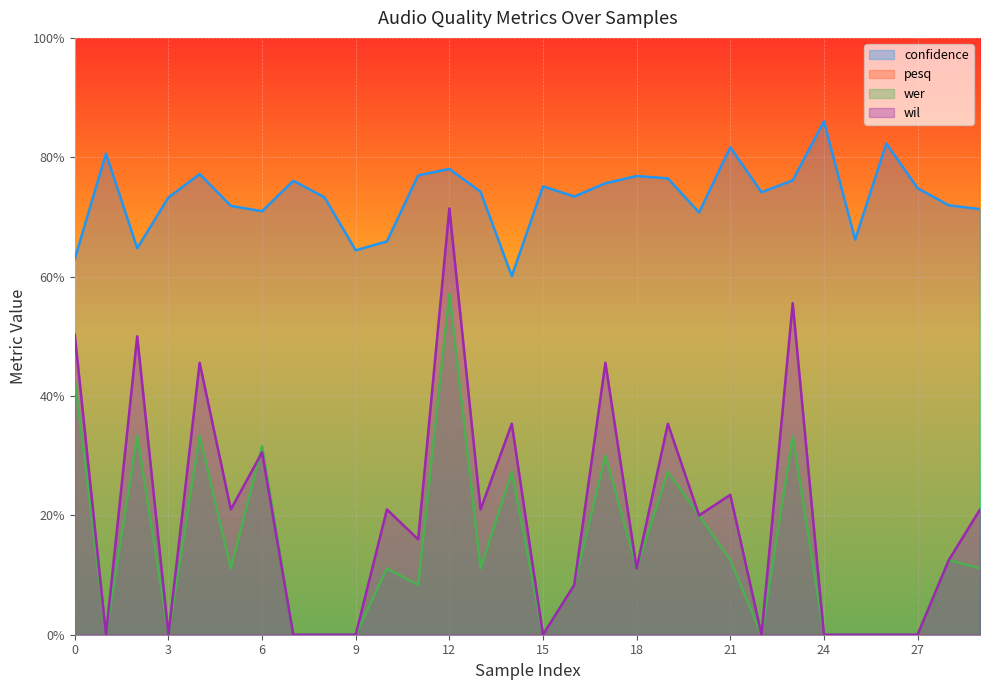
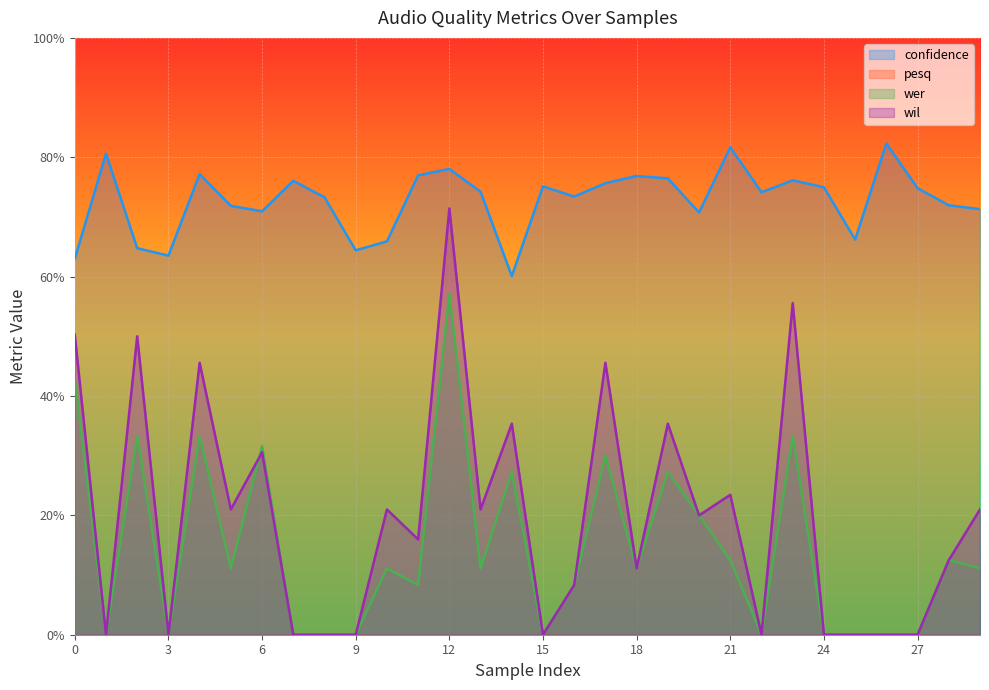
confidence, 3: 73% -> 64%
confidence, 24: 86% -> 75%
